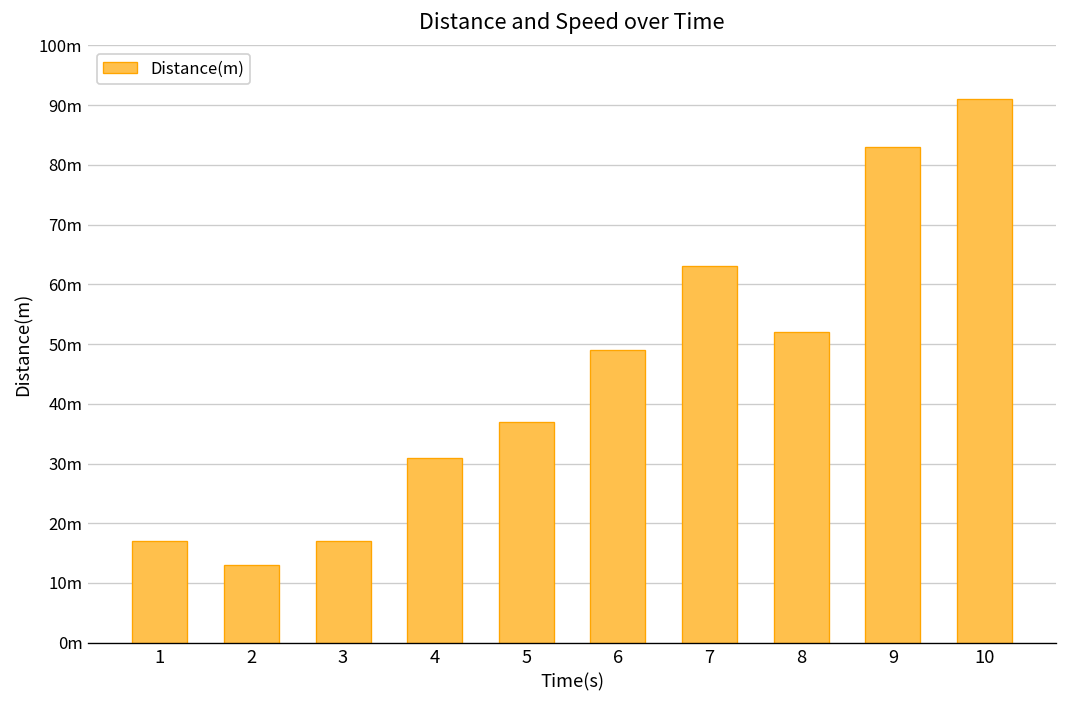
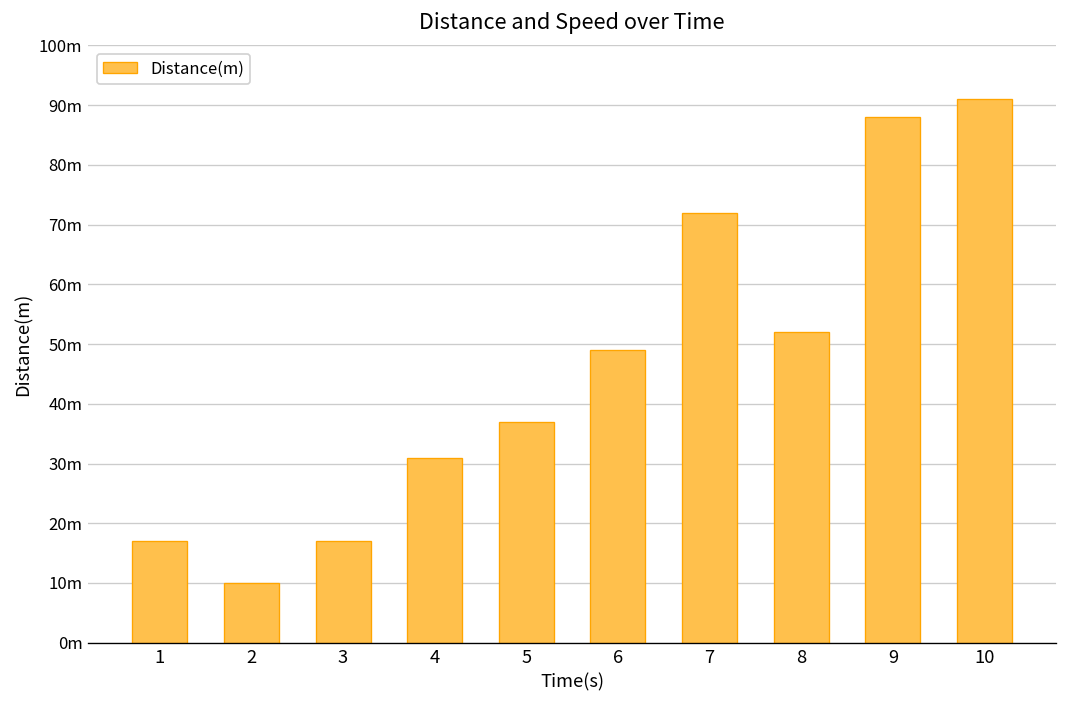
2: 13m -> 10m
7: 63m -> 72m
9: 83m -> 88m
